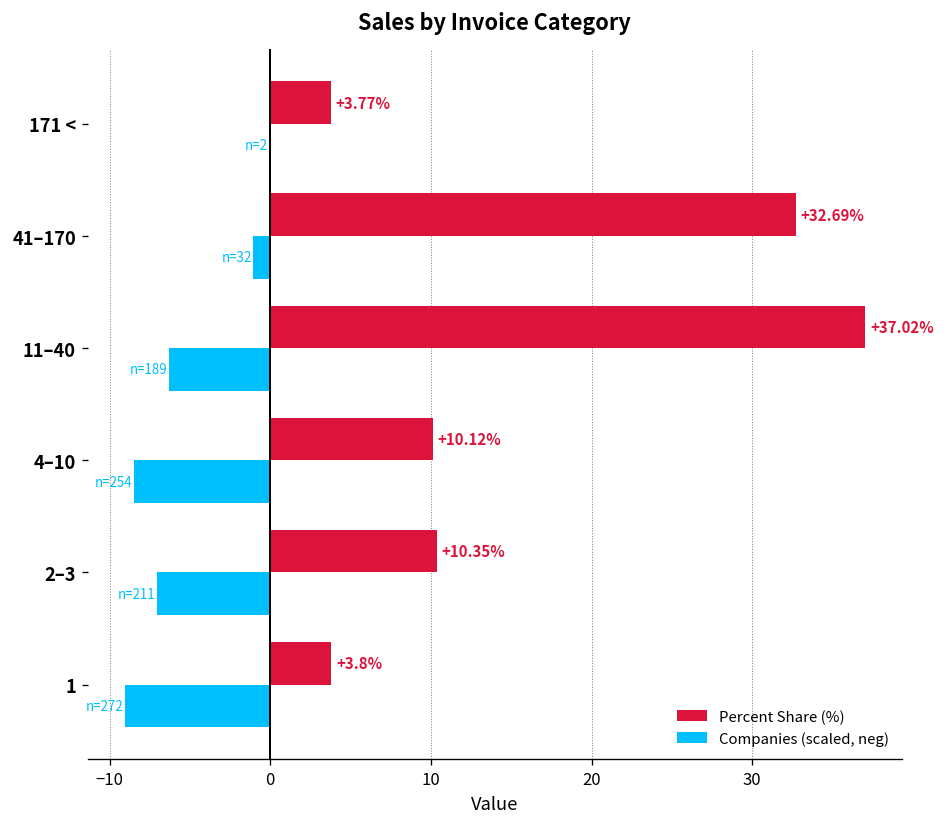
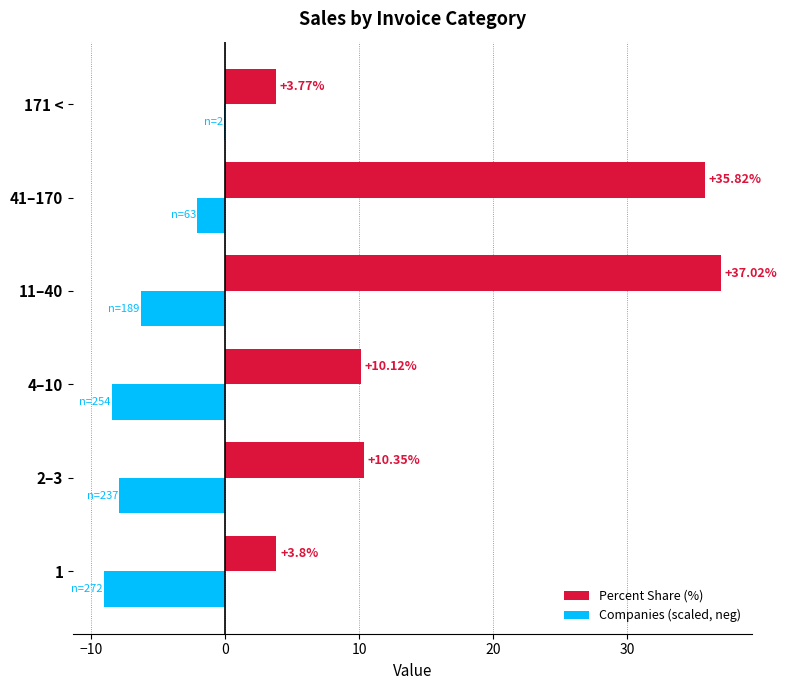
Percent Share (%), 41–170: +32.69% -> +35.82%
Companies (scaled, neg), 41–170: 32 -> 63
Companies (scaled, neg), 2–3: 211 -> 237
